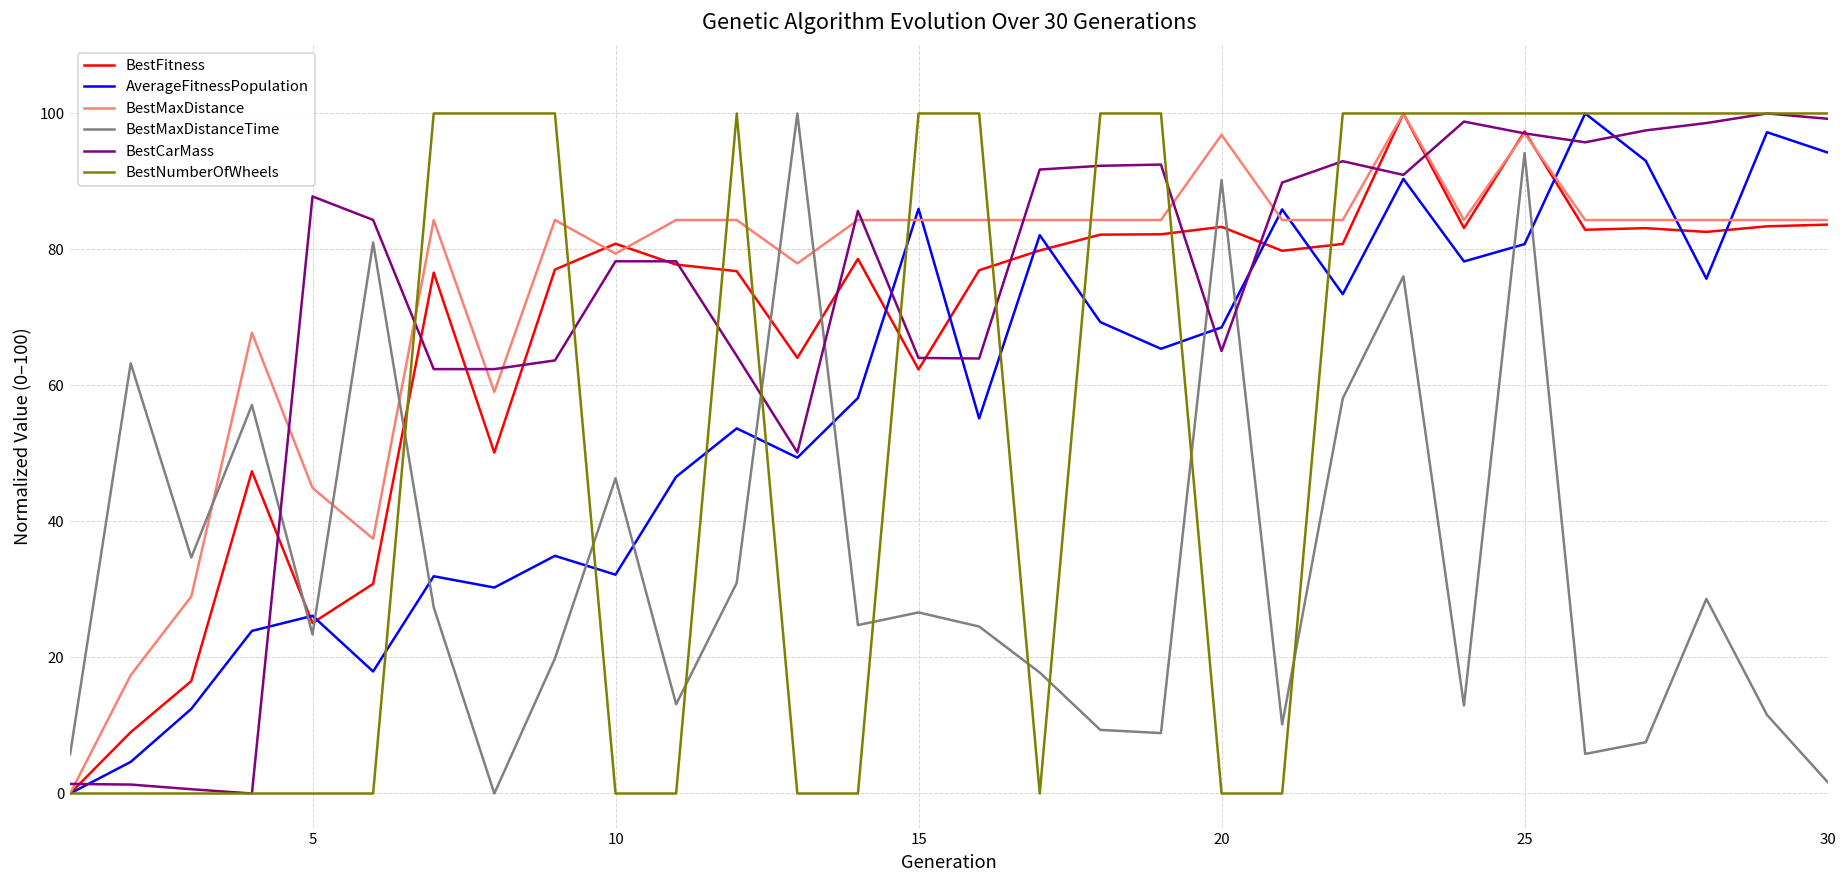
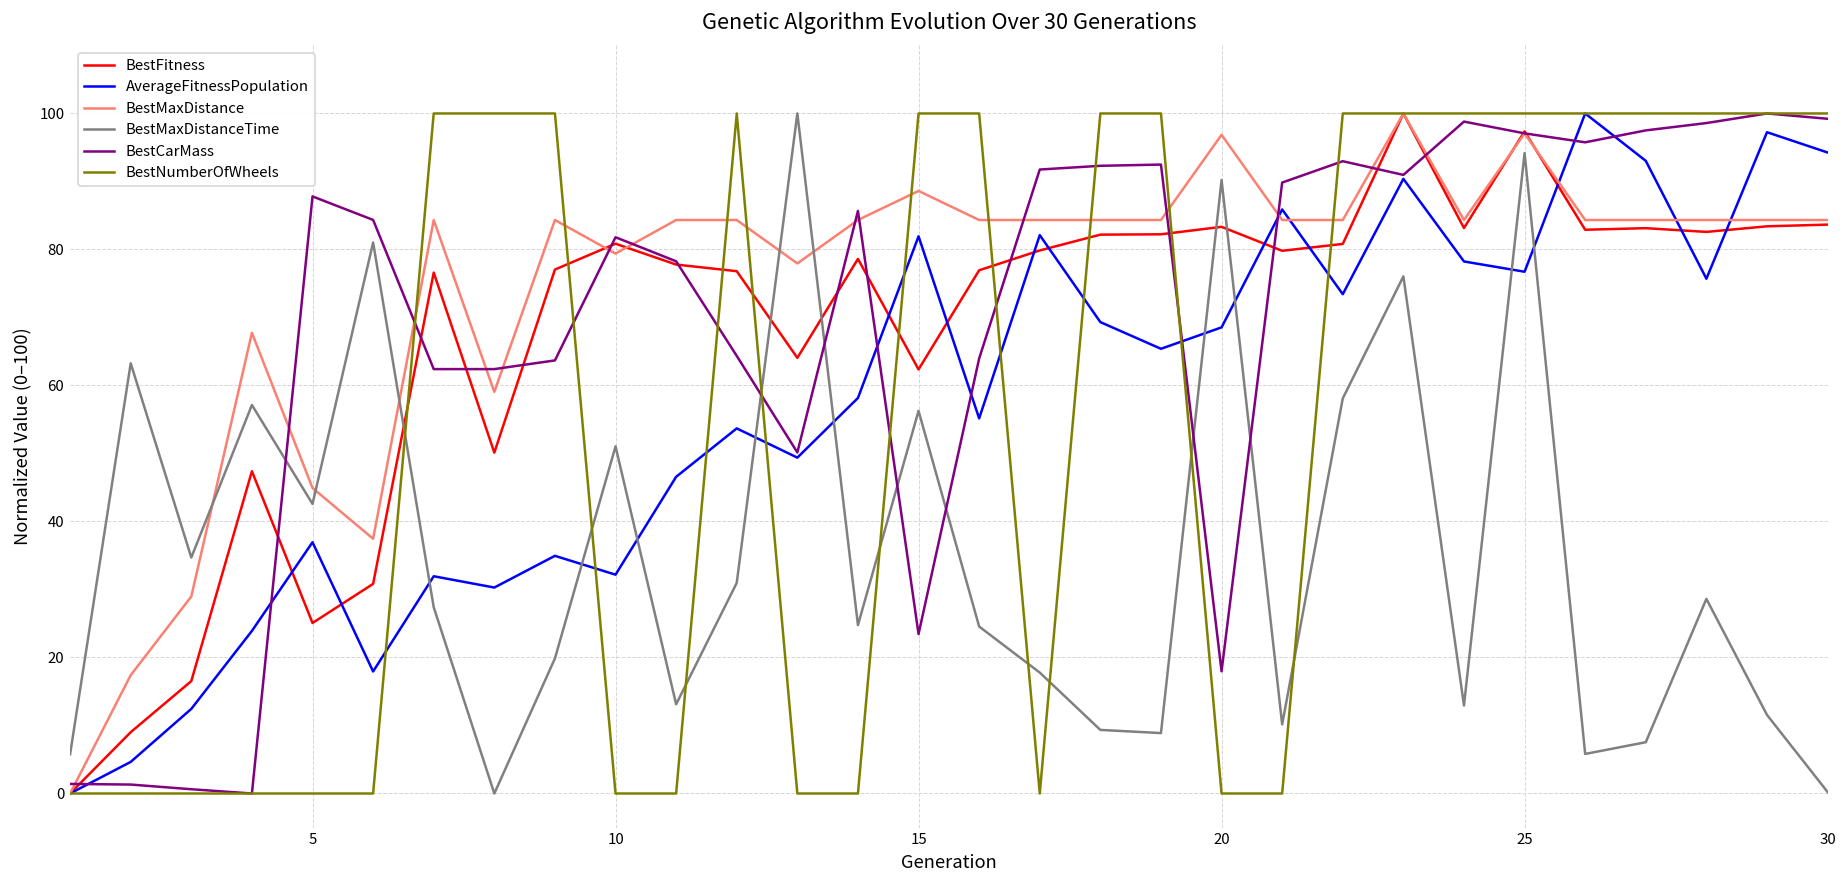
AverageFitnessPopulation, 5: 26 -> 37
BestMaxDistanceTime, 5: 23 -> 43
BestMaxDistanceTime, 10: 46 -> 51
BestCarMass, 10: 78 -> 82
AverageFitnessPopulation, 15: 86 -> 82
BestMaxDistance, 15: 84 -> 89
BestMaxDistanceTime, 15: 27 -> 56
BestCarMass, 15: 64 -> 23
BestCarMass, 20: 65 -> 18
AverageFitnessPopulation, 25: 81 -> 77
BestMaxDistanceTime, 30: 2 -> 0
